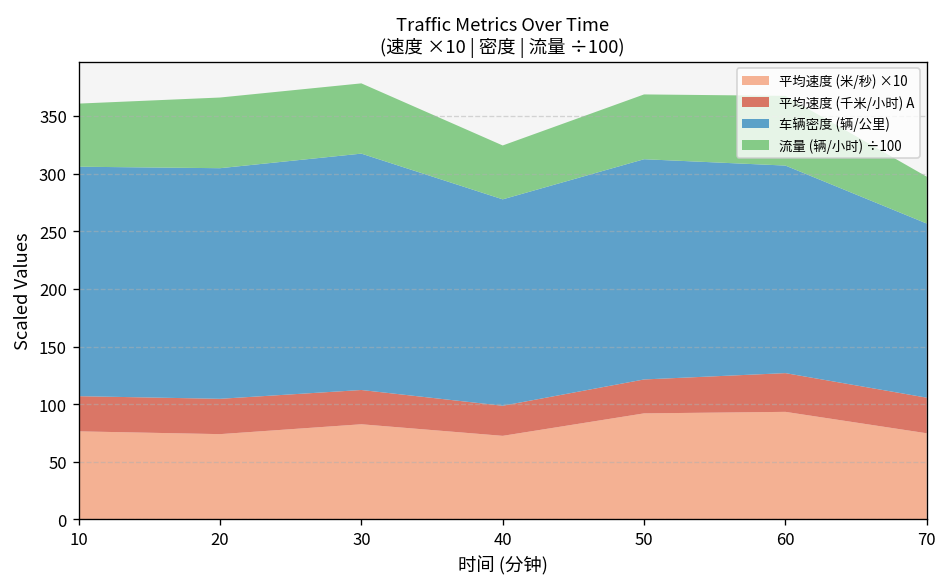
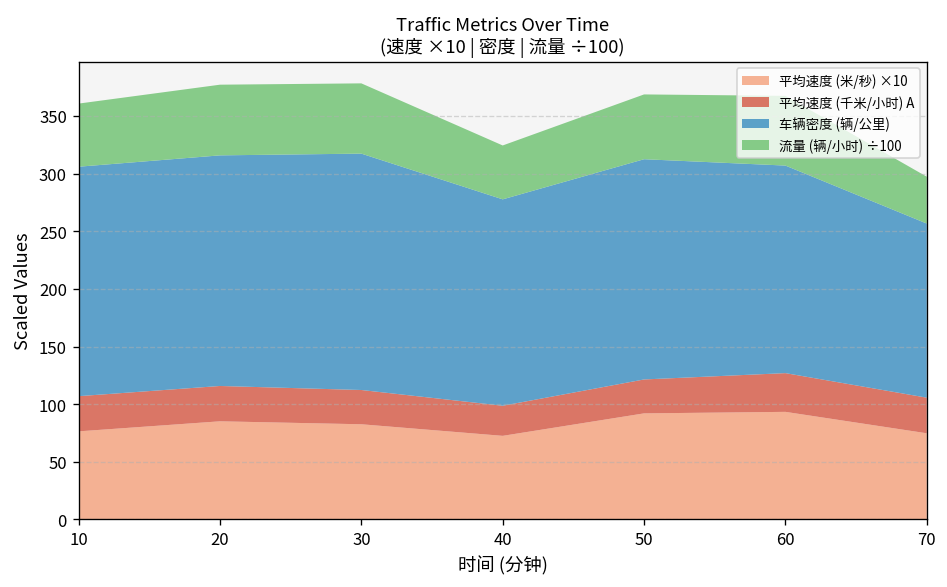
平均速度 (米/秒) ×10, 20: 70 -> 90
